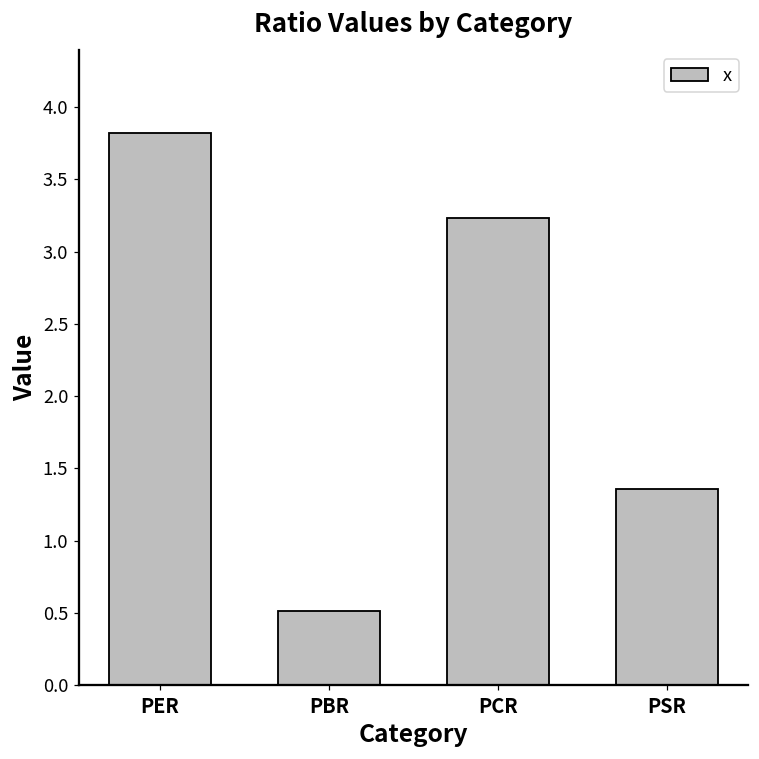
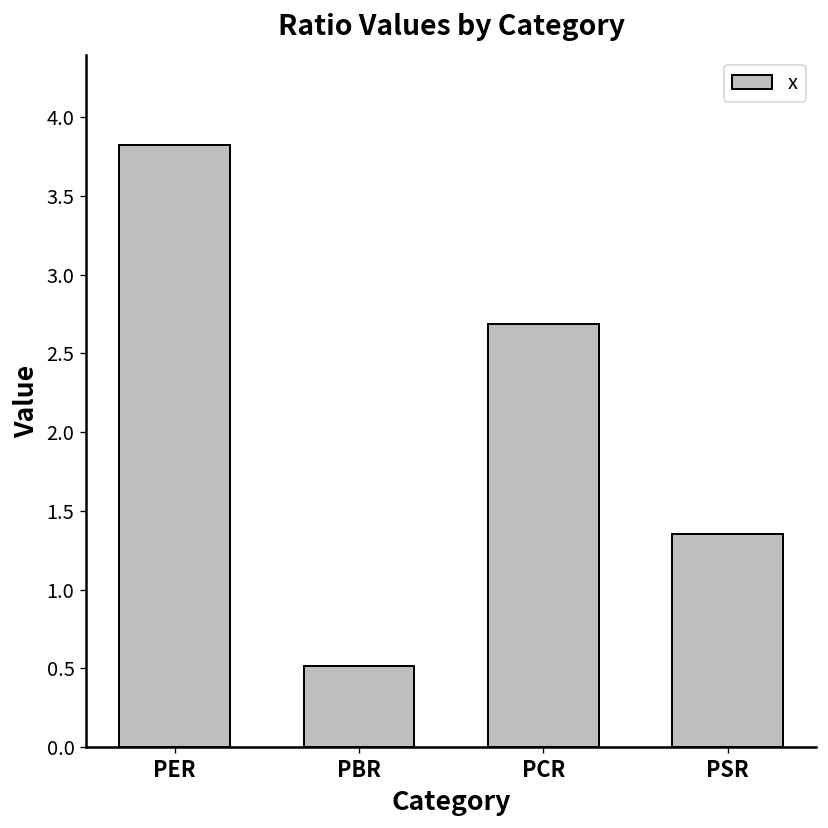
PCR: 3.24 -> 2.69
